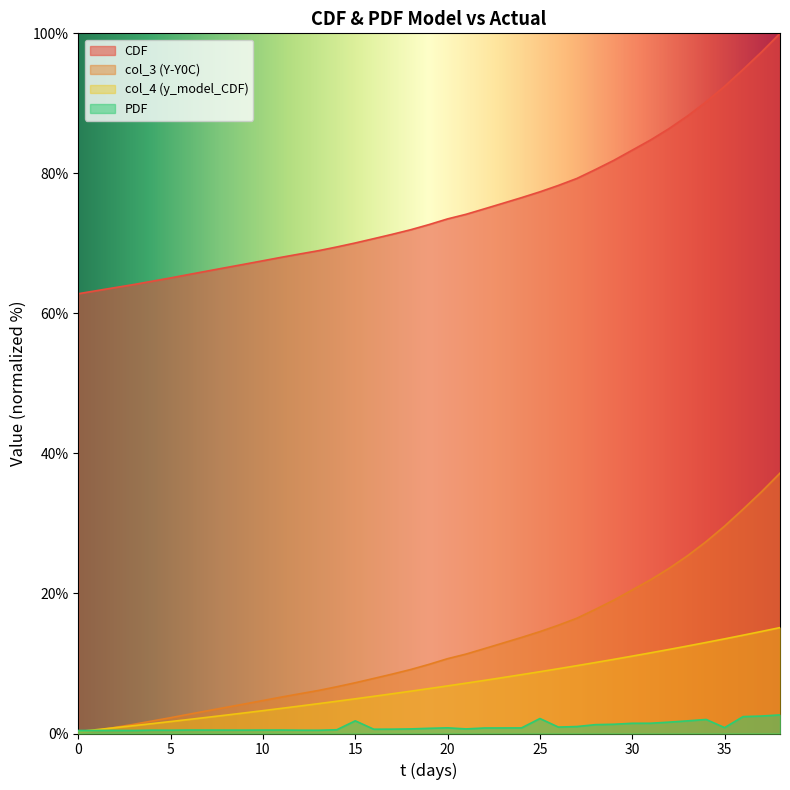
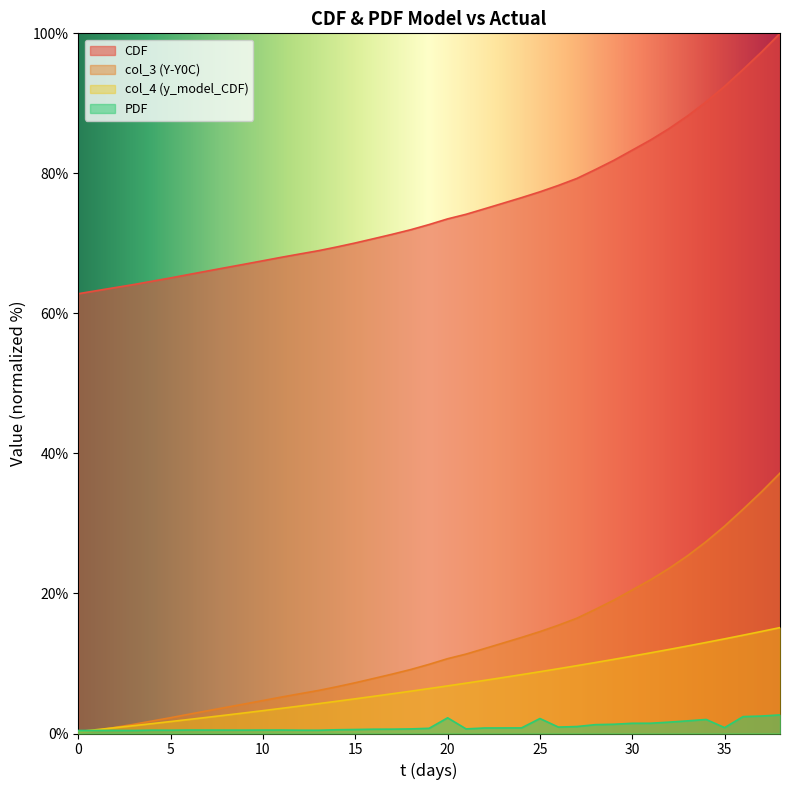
PDF, 15: 2% -> 1%
PDF, 20: 1% -> 2%
